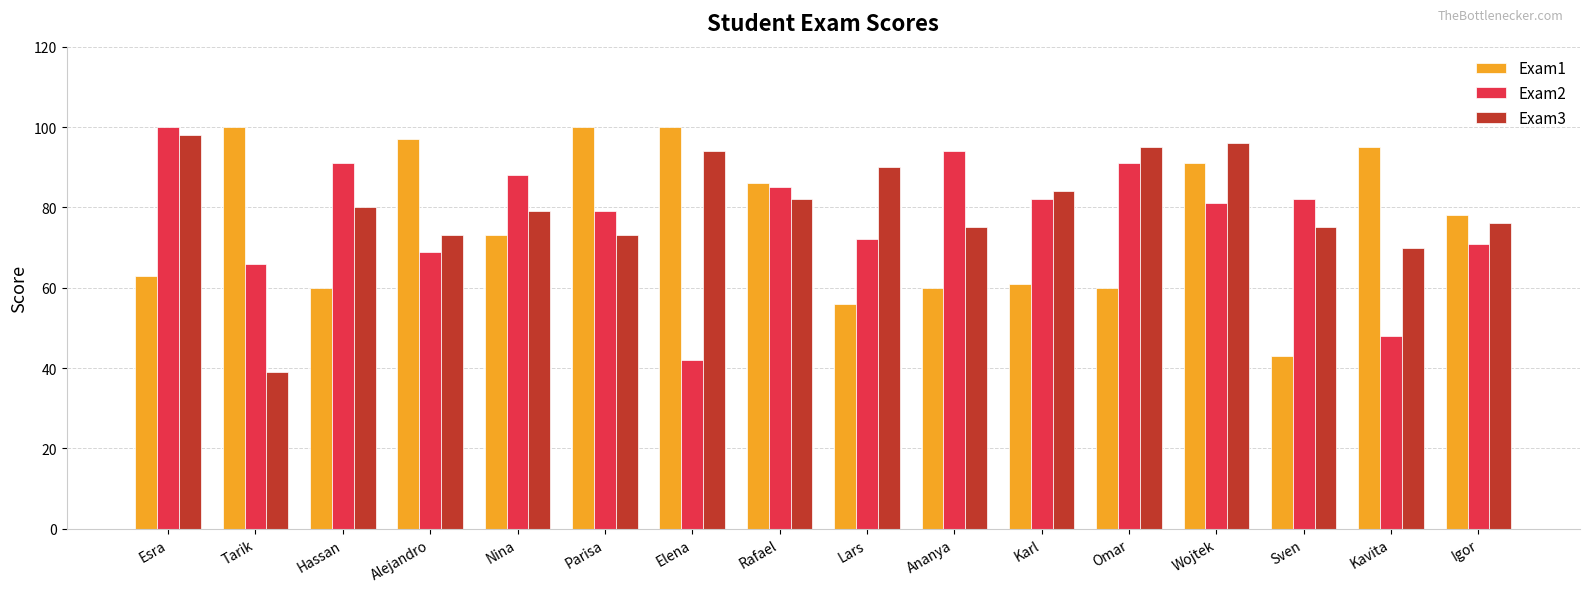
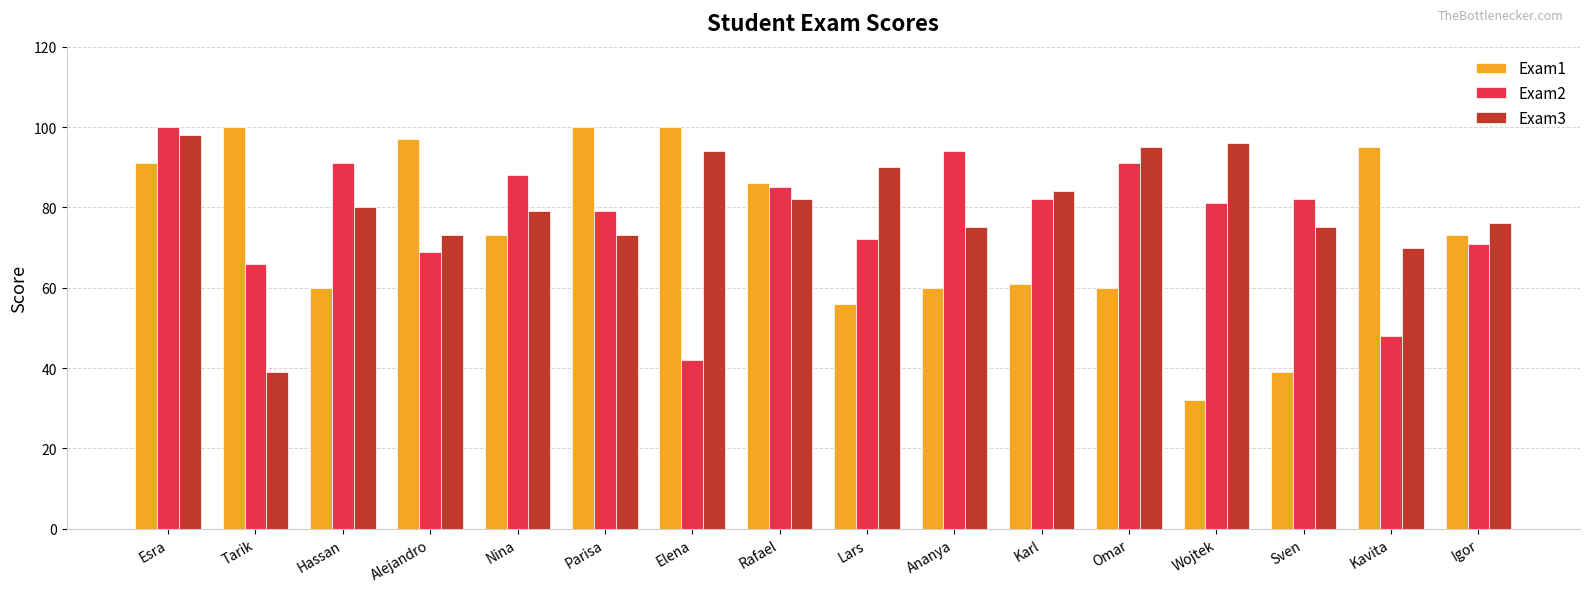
Exam1, Esra: 63 -> 91
Exam1, Wojtek: 91 -> 32
Exam1, Sven: 43 -> 39
Exam1, Igor: 78 -> 73
